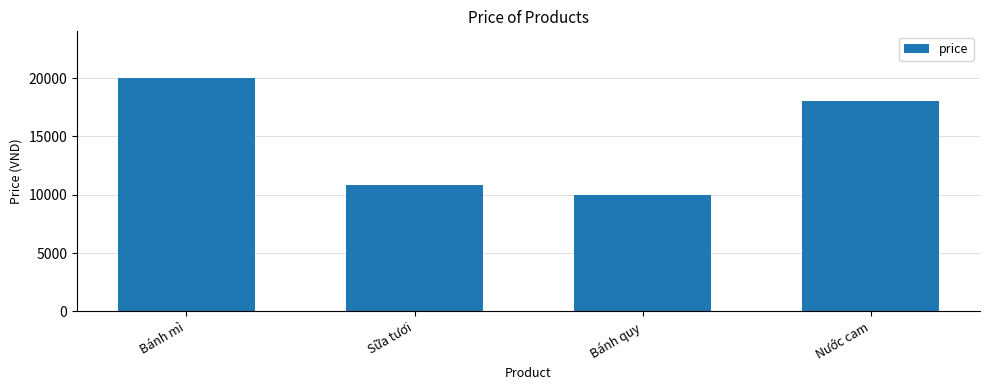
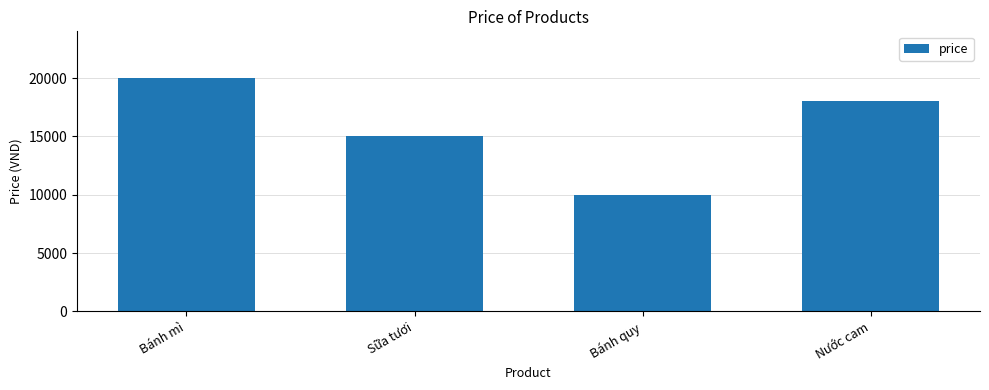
Sữa tươi: 10800 -> 15000
